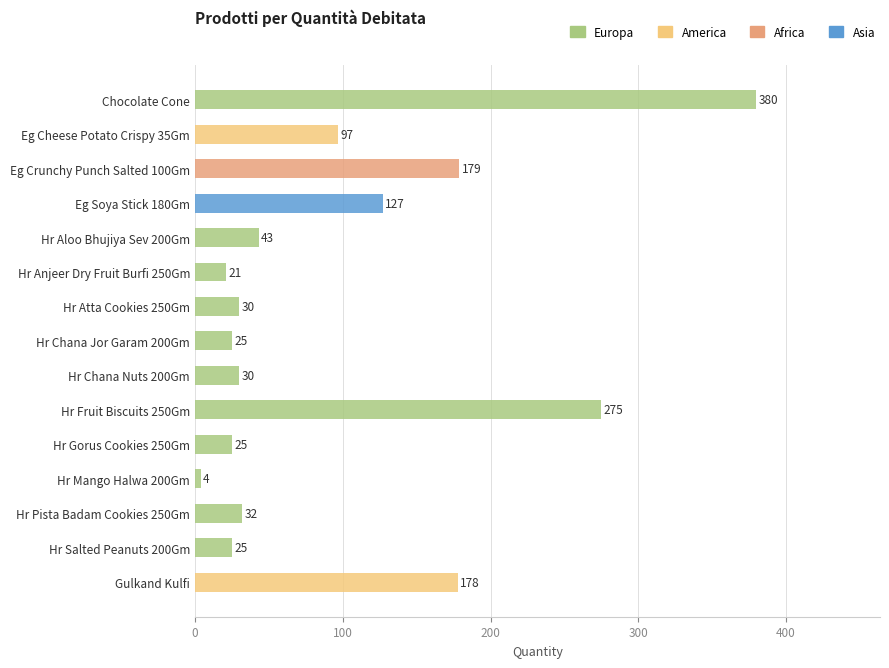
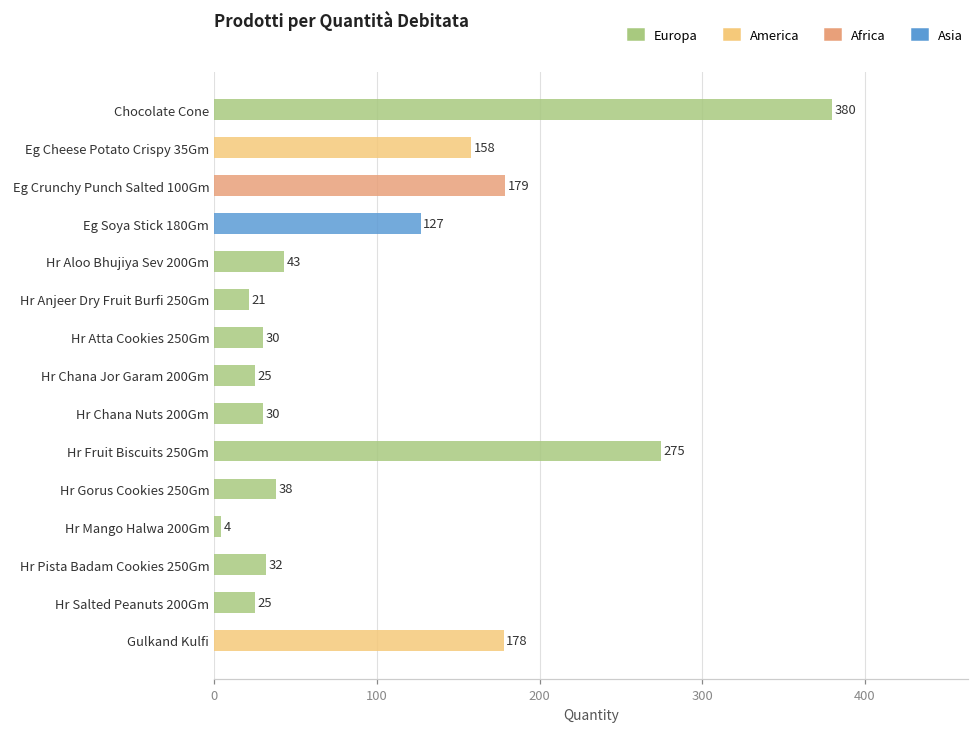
Eg Cheese Potato Crispy 35Gm: 97 -> 158
Hr Gorus Cookies 250Gm: 25 -> 38
